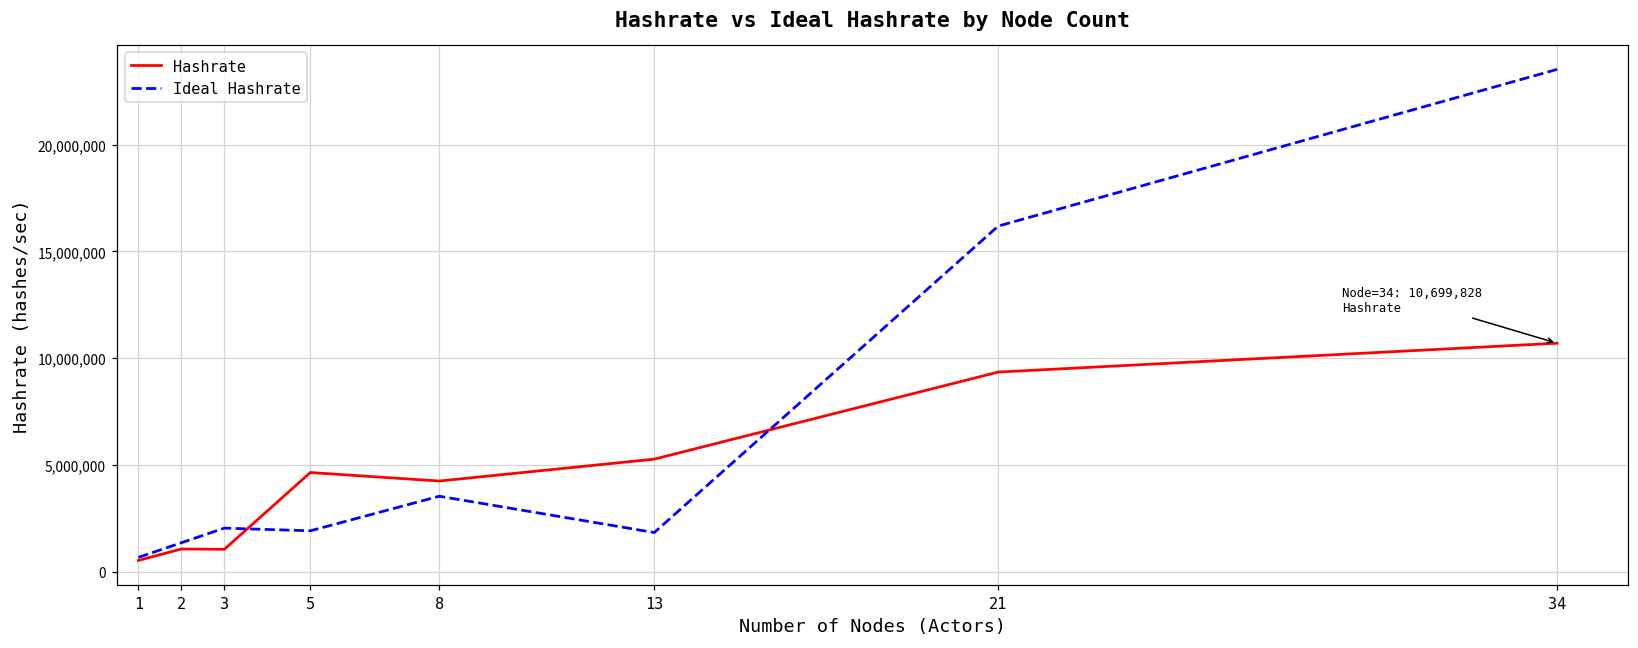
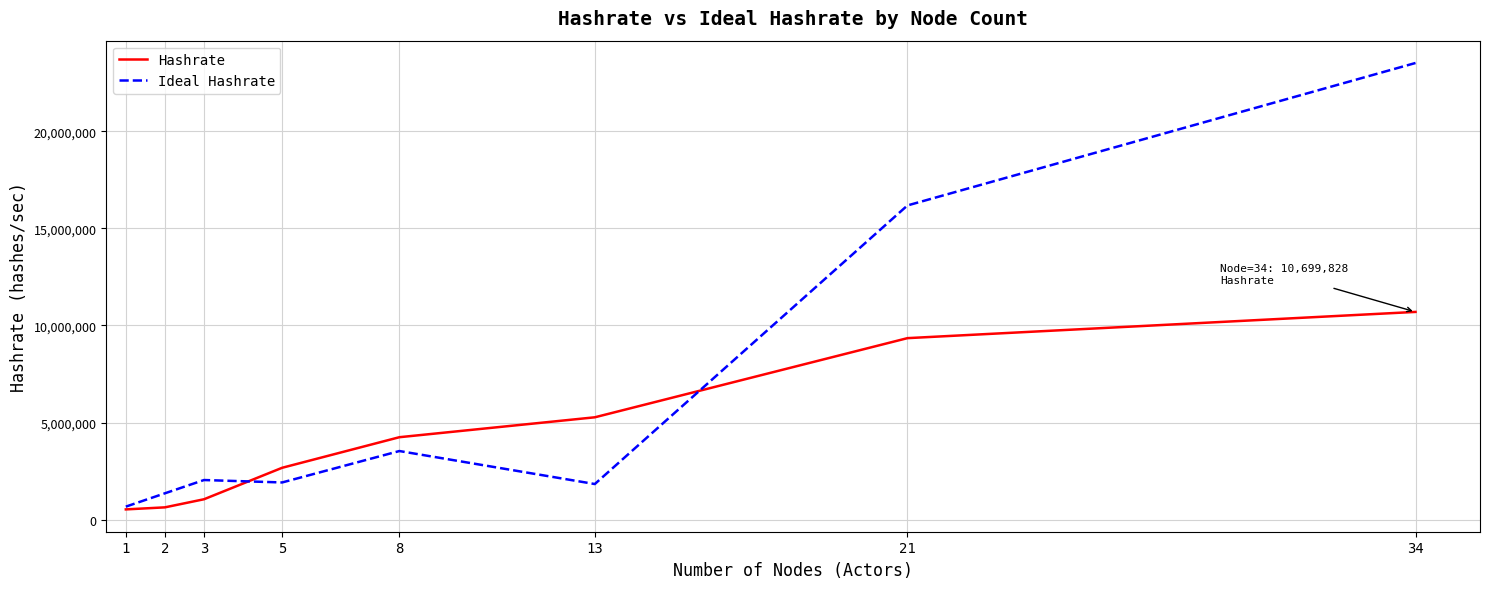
Hashrate, 2: 1,100,000 -> 600,000
Hashrate, 5: 4,600,000 -> 2,700,000
